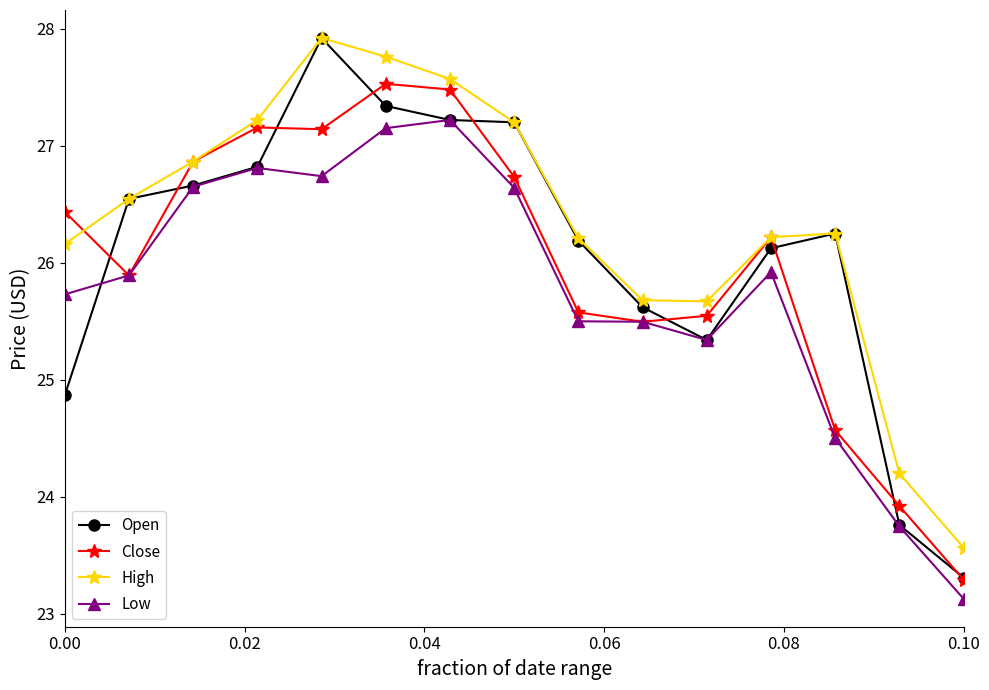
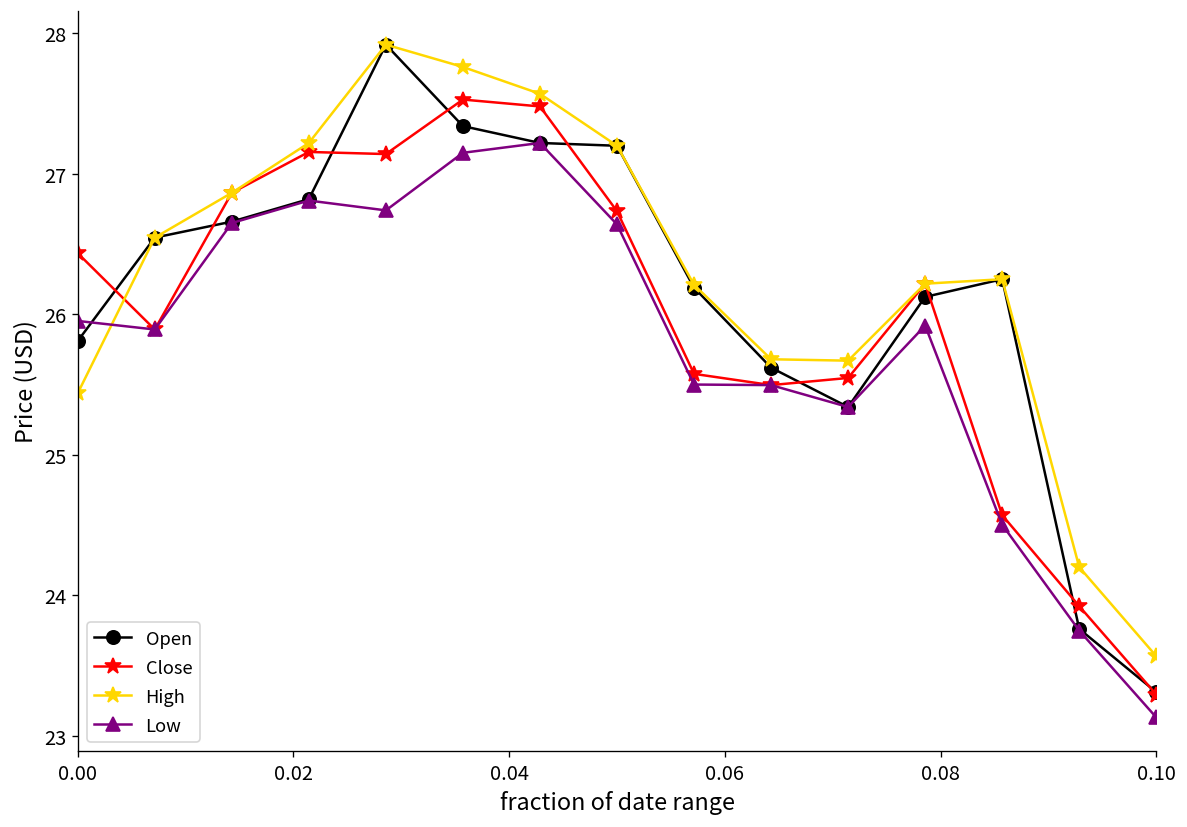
Open, 0.00: 24.87 -> 25.81
High, 0.00: 26.16 -> 25.44
Low, 0.00: 25.73 -> 25.95
